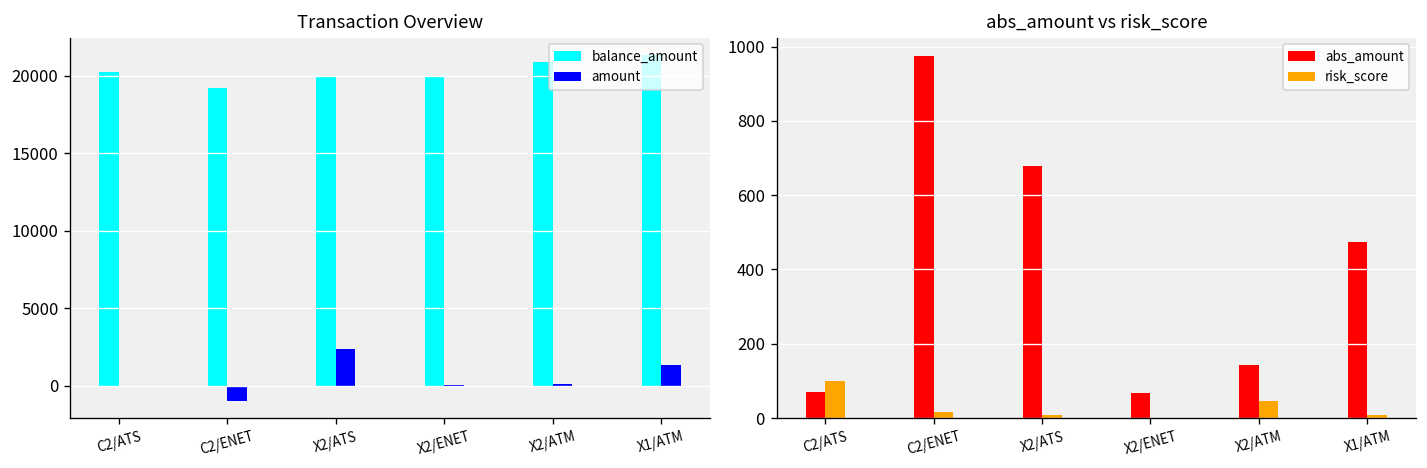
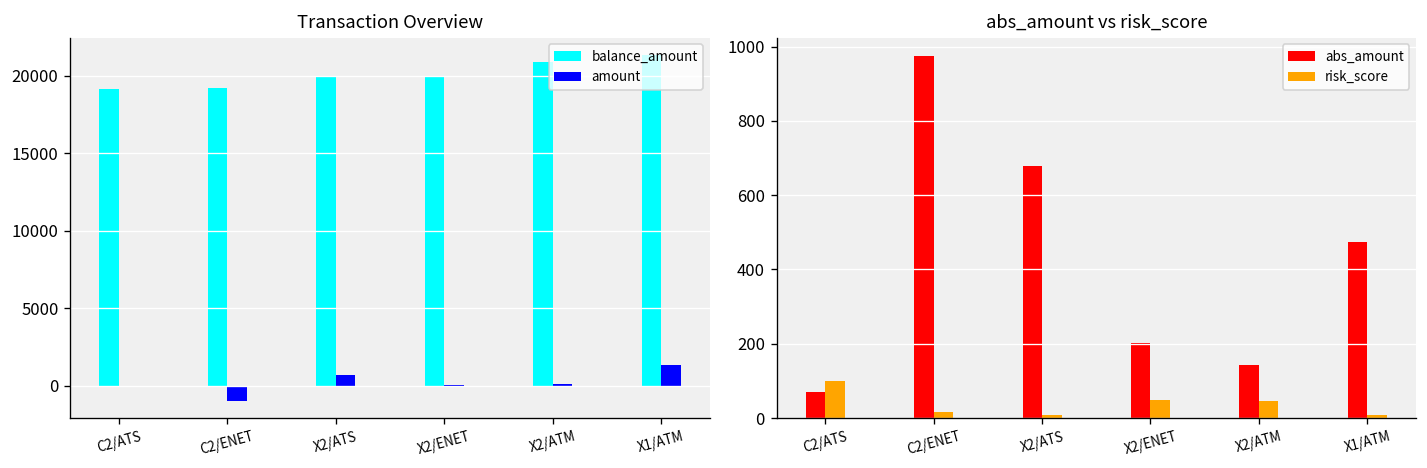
Transaction Overview, balance_amount, C2/ATS: 20200 -> 19100
Transaction Overview, amount, X2/ATS: 2400 -> 700
abs_amount vs risk_score, abs_amount, X2/ENET: 70 -> 200
abs_amount vs risk_score, risk_score, X2/ENET: 0 -> 50
